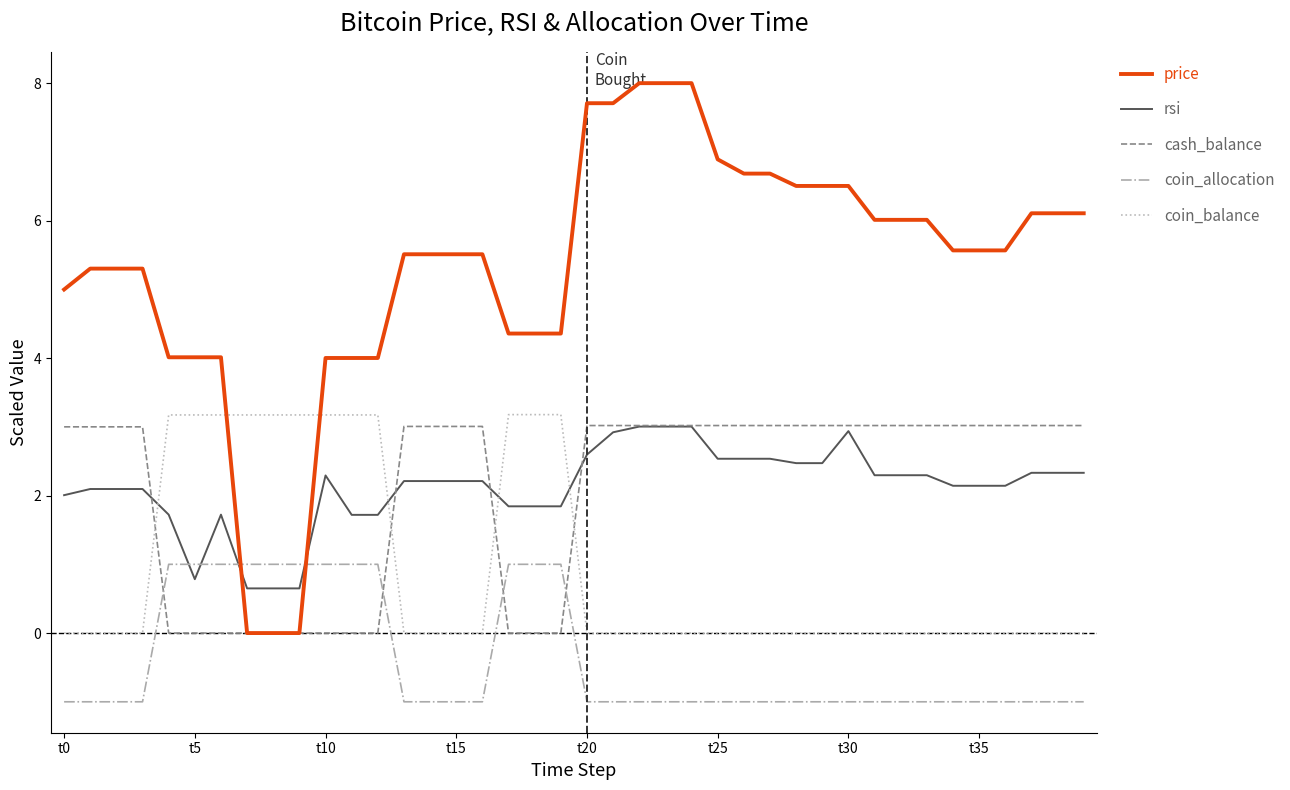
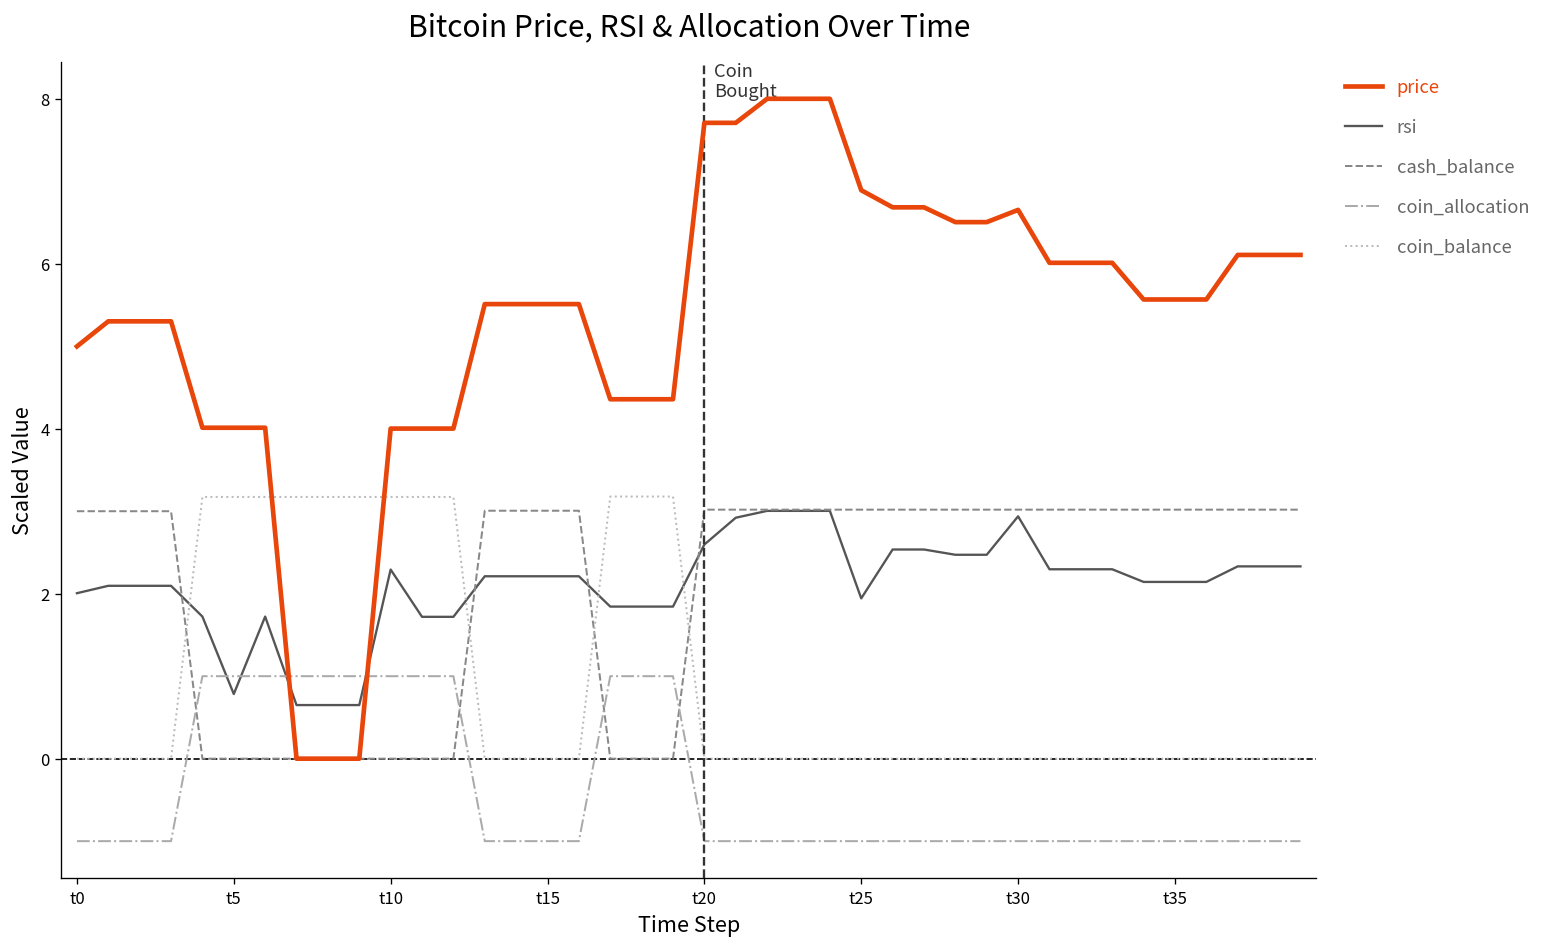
rsi, t25: 2.5 -> 1.9
price, t30: 6.5 -> 6.7
